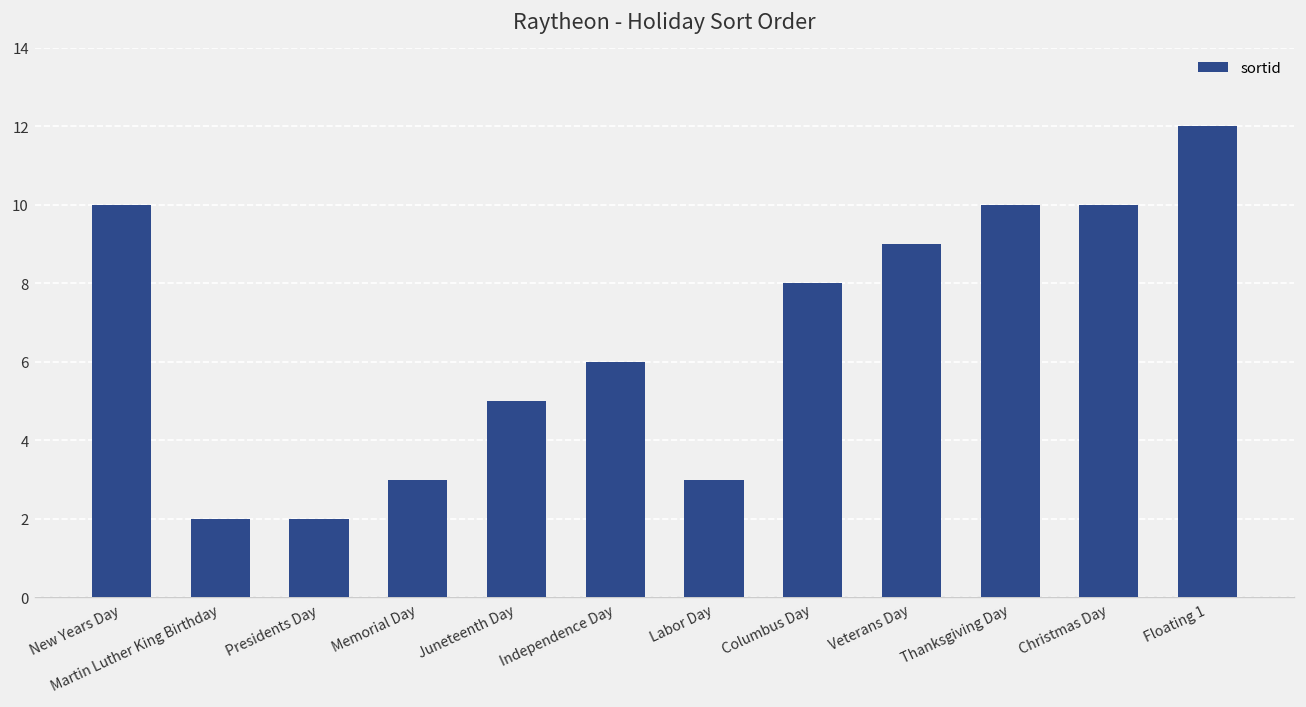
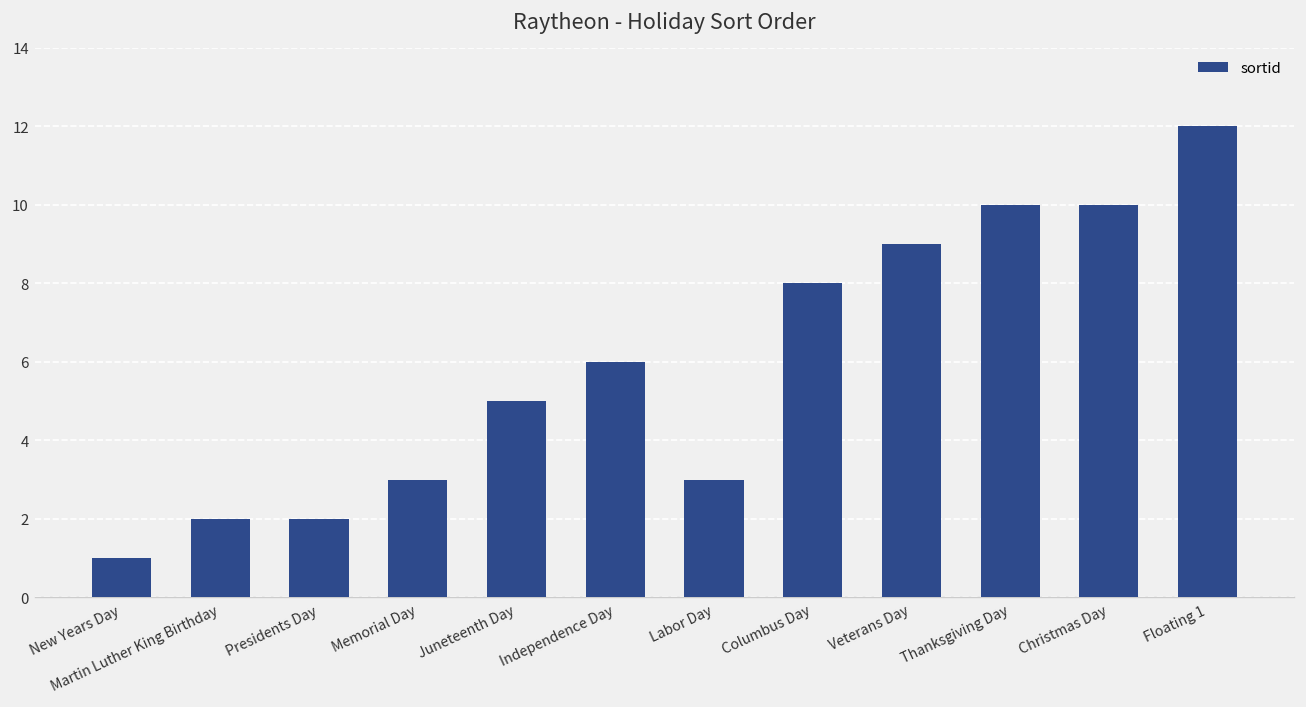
New Years Day: 10 -> 1
